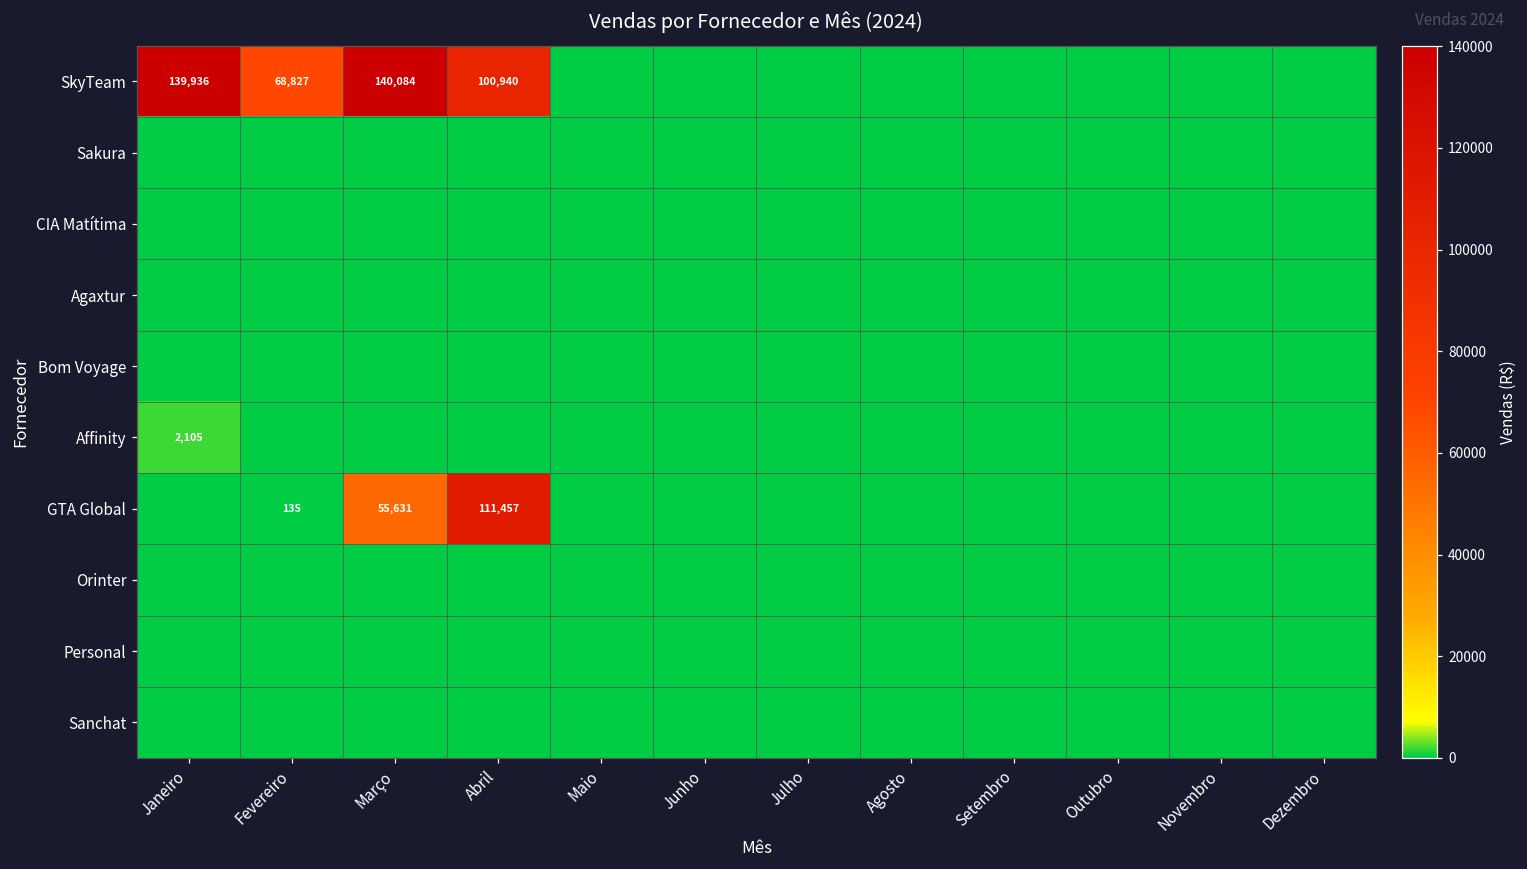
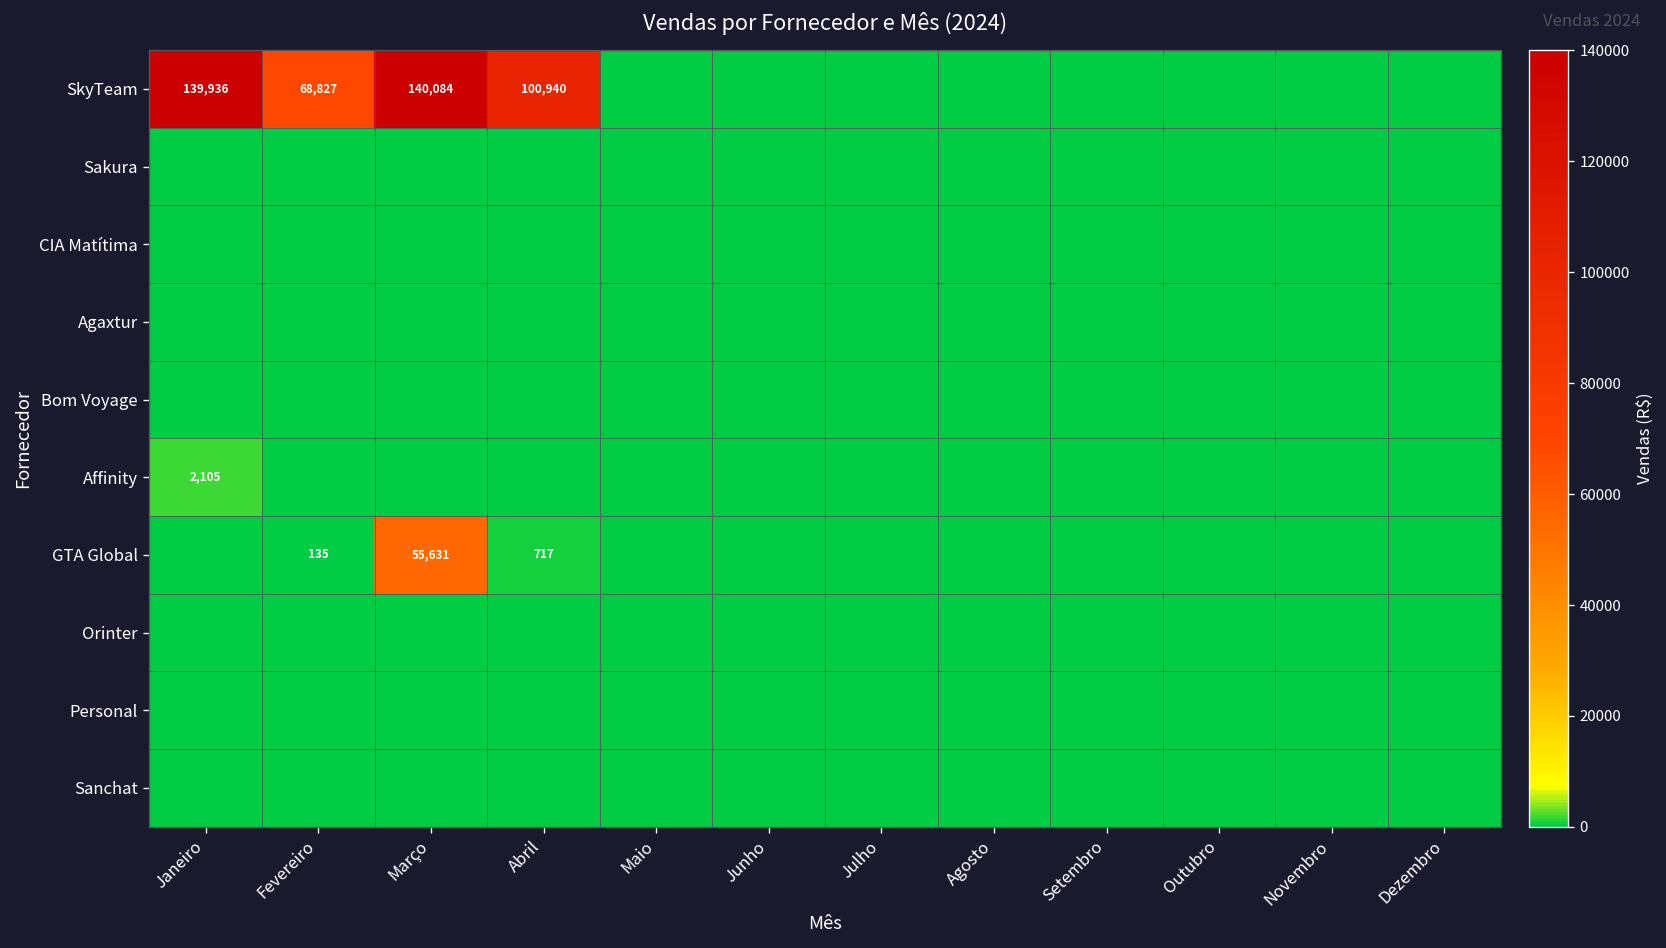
GTA Global, Abril: 111,457 -> 717
